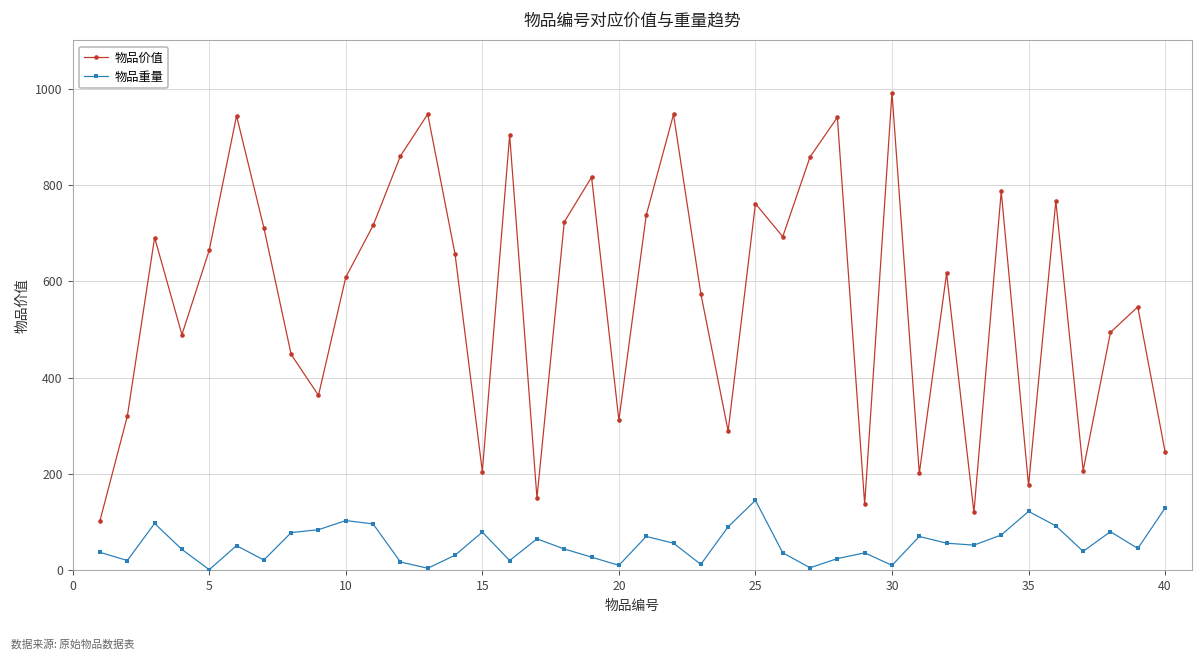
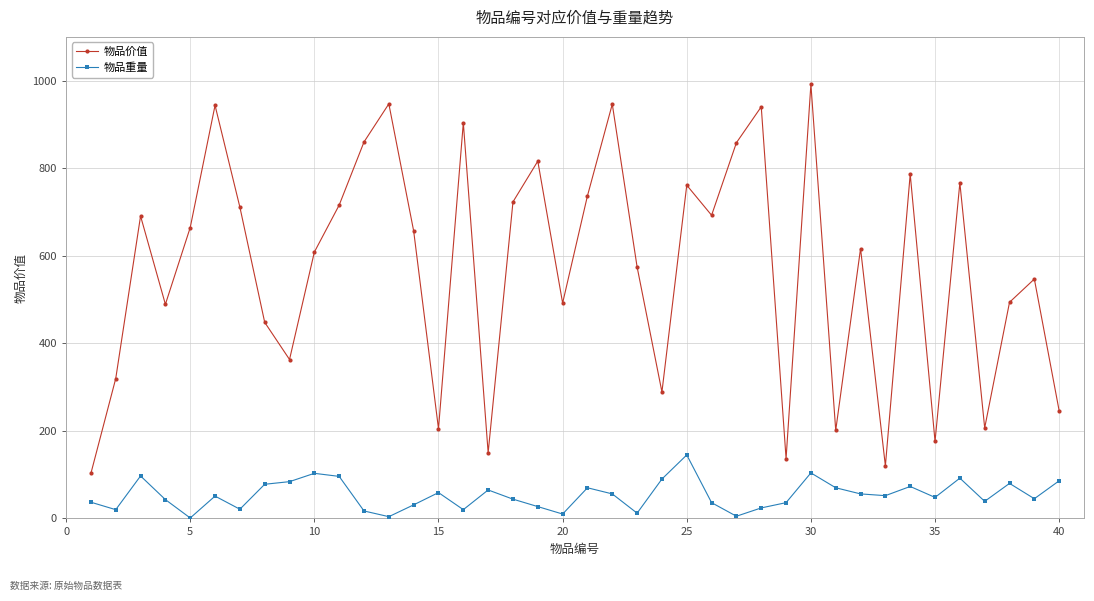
物品重量, 15: 80 -> 60
物品价值, 20: 310 -> 490
物品重量, 30: 10 -> 100
物品重量, 35: 120 -> 50
物品重量, 40: 130 -> 90
